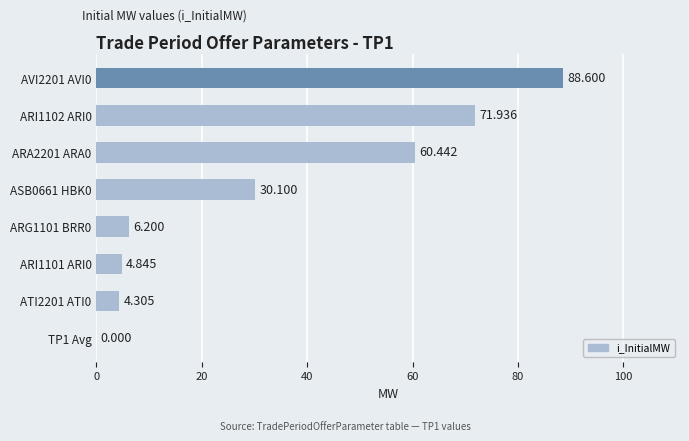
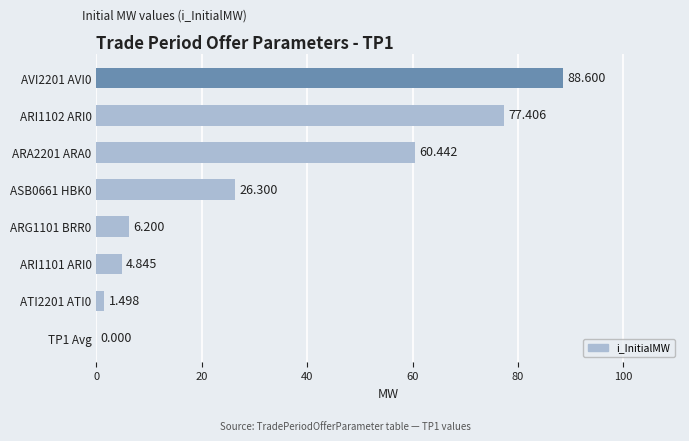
ARI1102 ARI0: 71.936 -> 77.406
ASB0661 HBK0: 30.100 -> 26.300
ATI2201 ATI0: 4.305 -> 1.498
